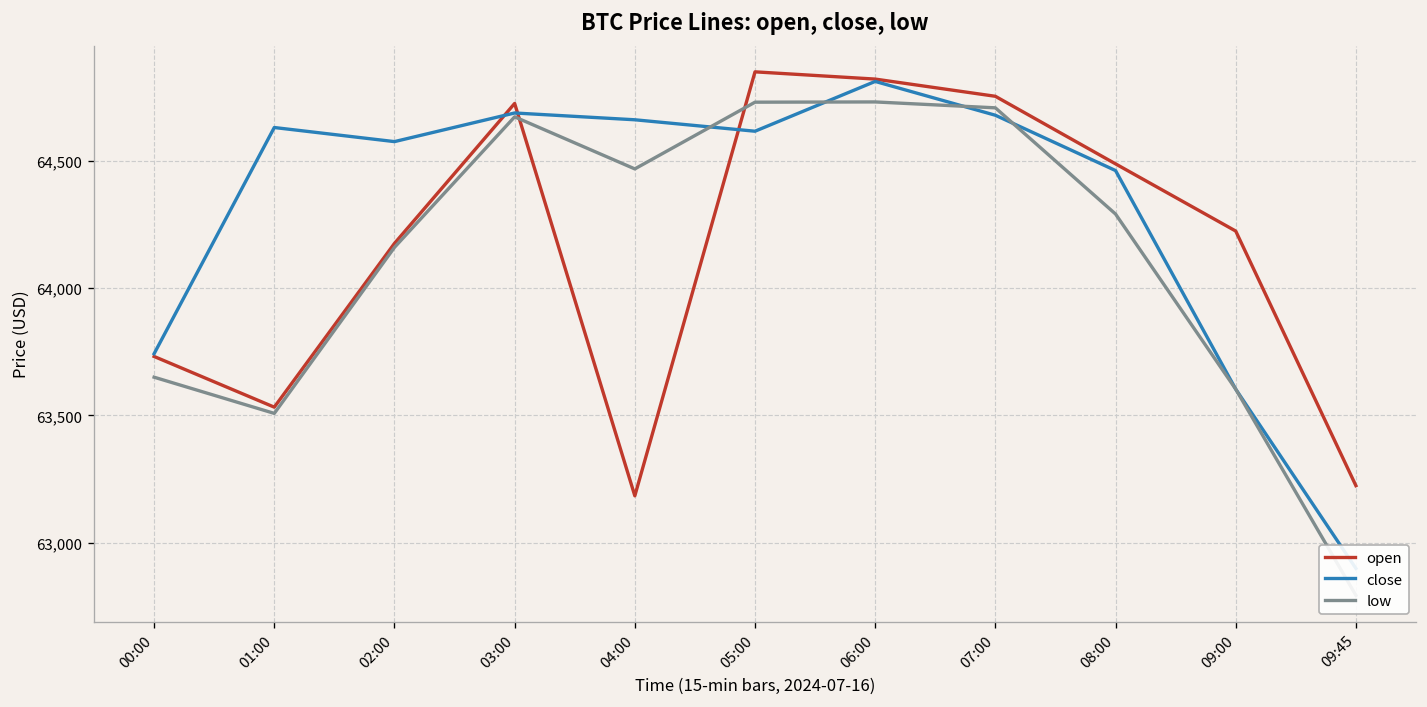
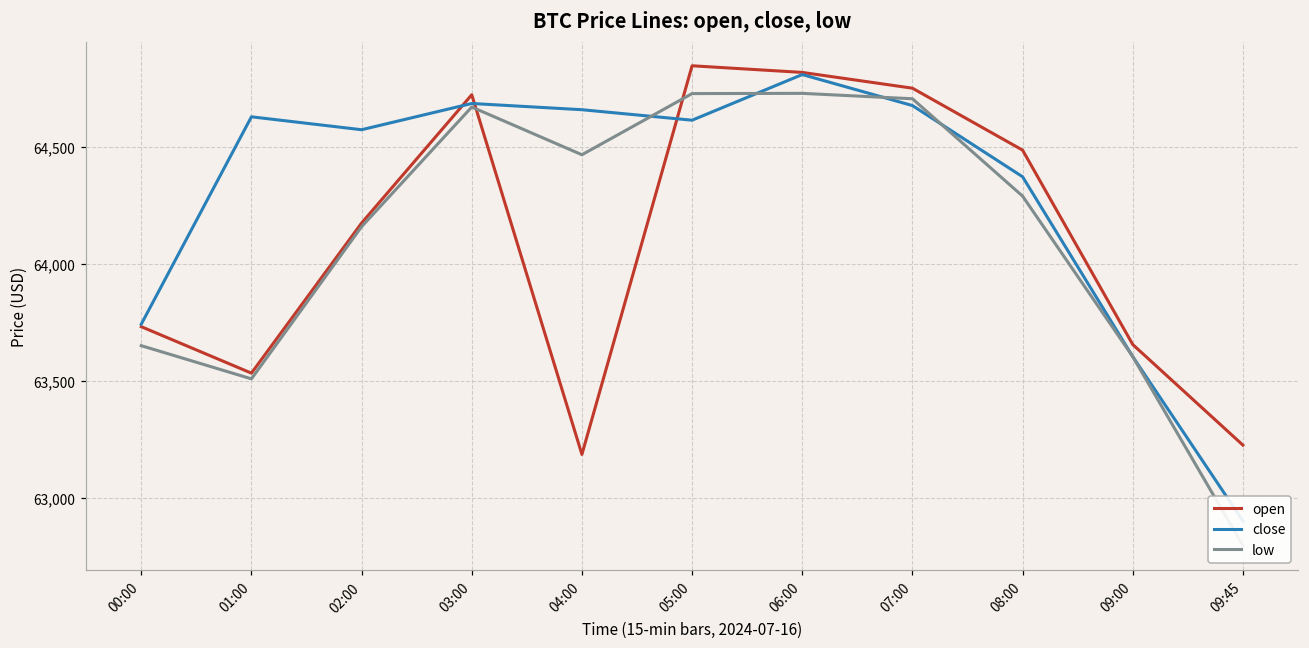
close, 08:00: 64,460 -> 64,370
open, 09:00: 64,220 -> 63,650
